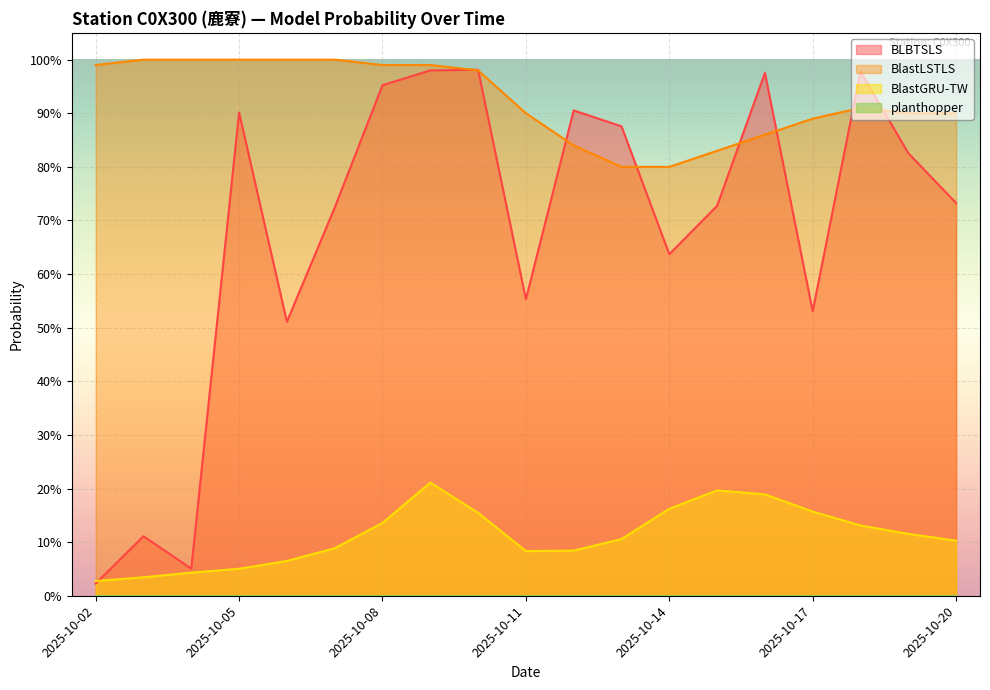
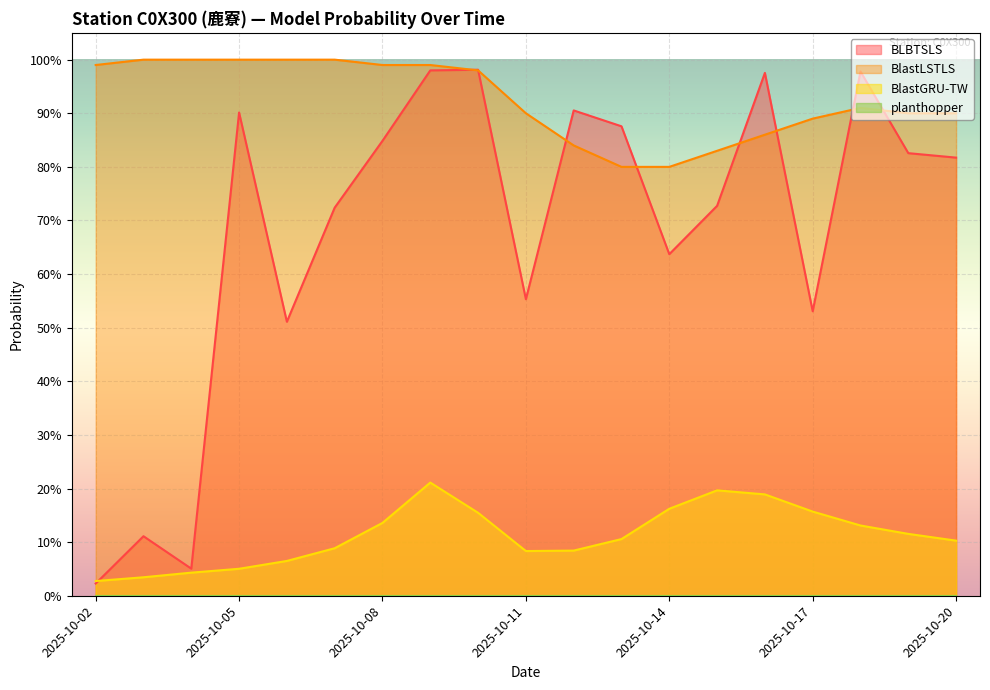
BLBTSLS, 2025-10-08: 95% -> 85%
BLBTSLS, 2025-10-20: 73% -> 82%
